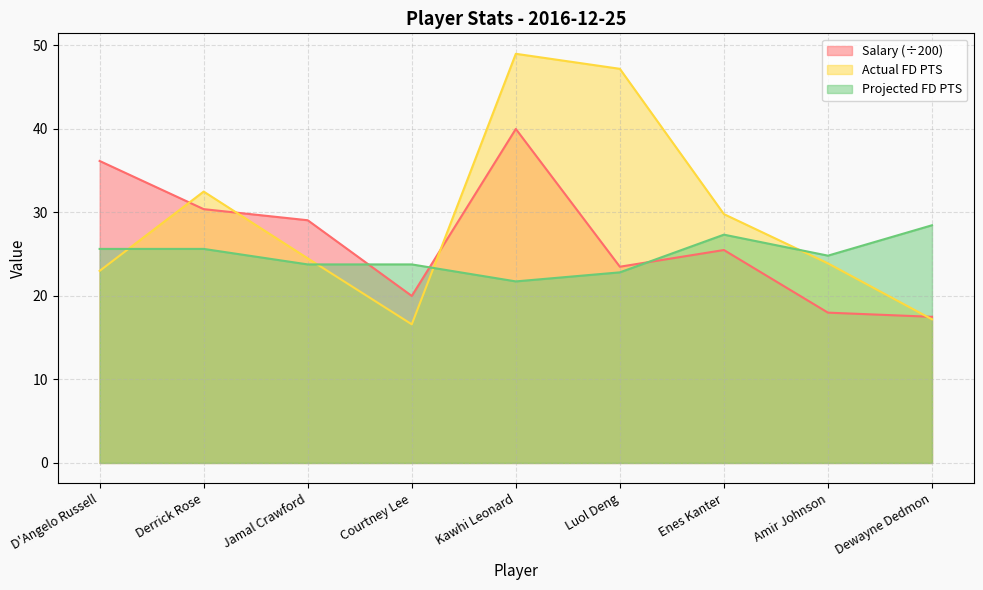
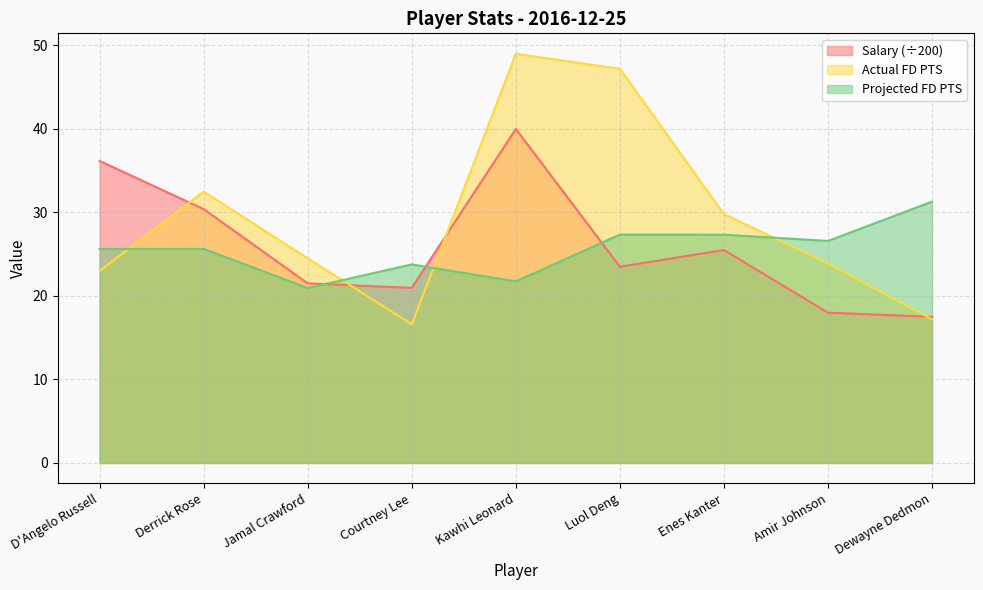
Salary (÷200), Jamal Crawford: 29 -> 22
Projected FD PTS, Jamal Crawford: 24 -> 21
Salary (÷200), Courtney Lee: 20 -> 21
Projected FD PTS, Luol Deng: 23 -> 27
Projected FD PTS, Amir Johnson: 25 -> 27
Projected FD PTS, Dewayne Dedmon: 28 -> 31
